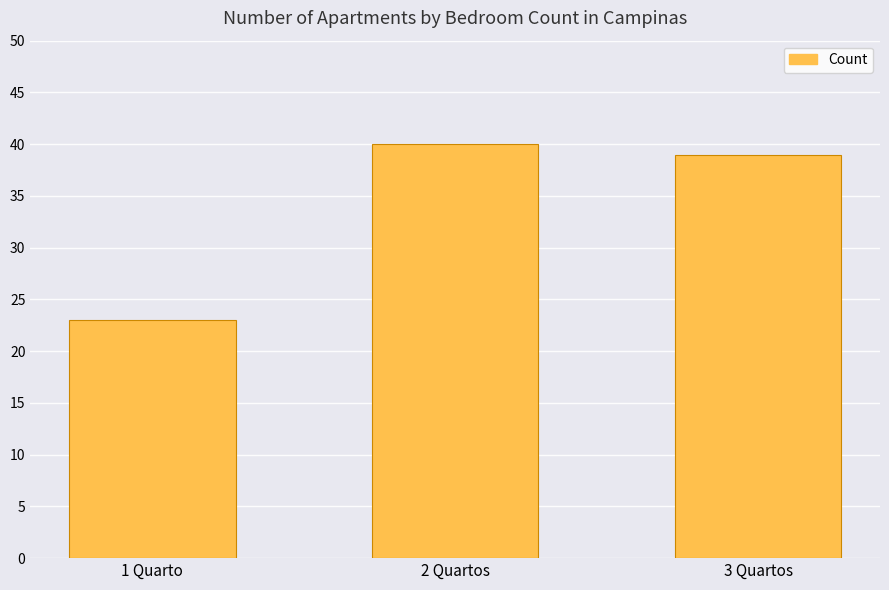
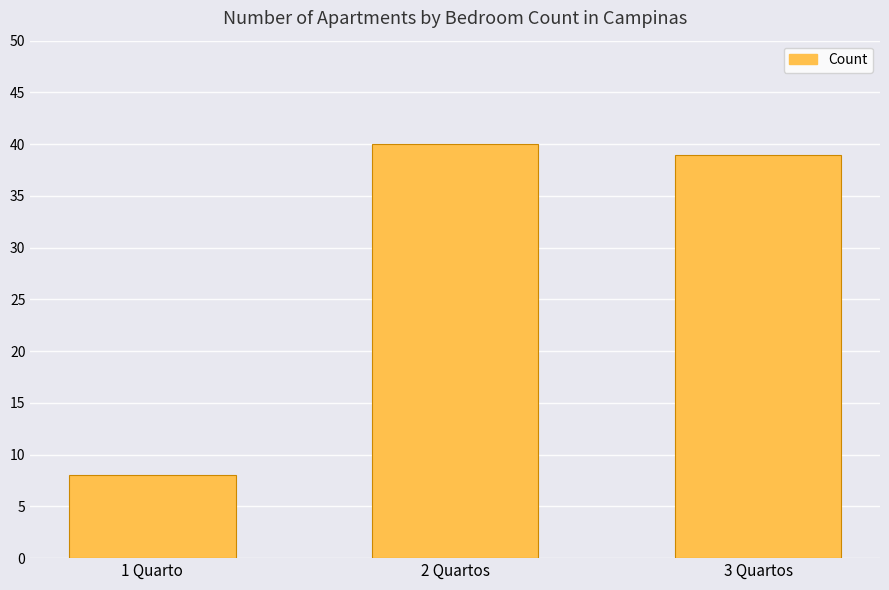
1 Quarto: 23 -> 8
